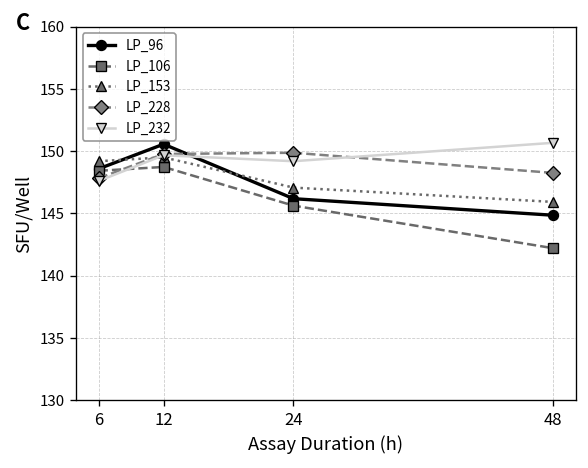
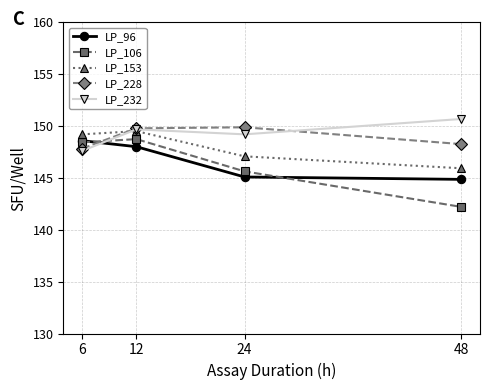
LP_96, 12: 150.6 -> 148.0
LP_96, 24: 146.2 -> 145.1
